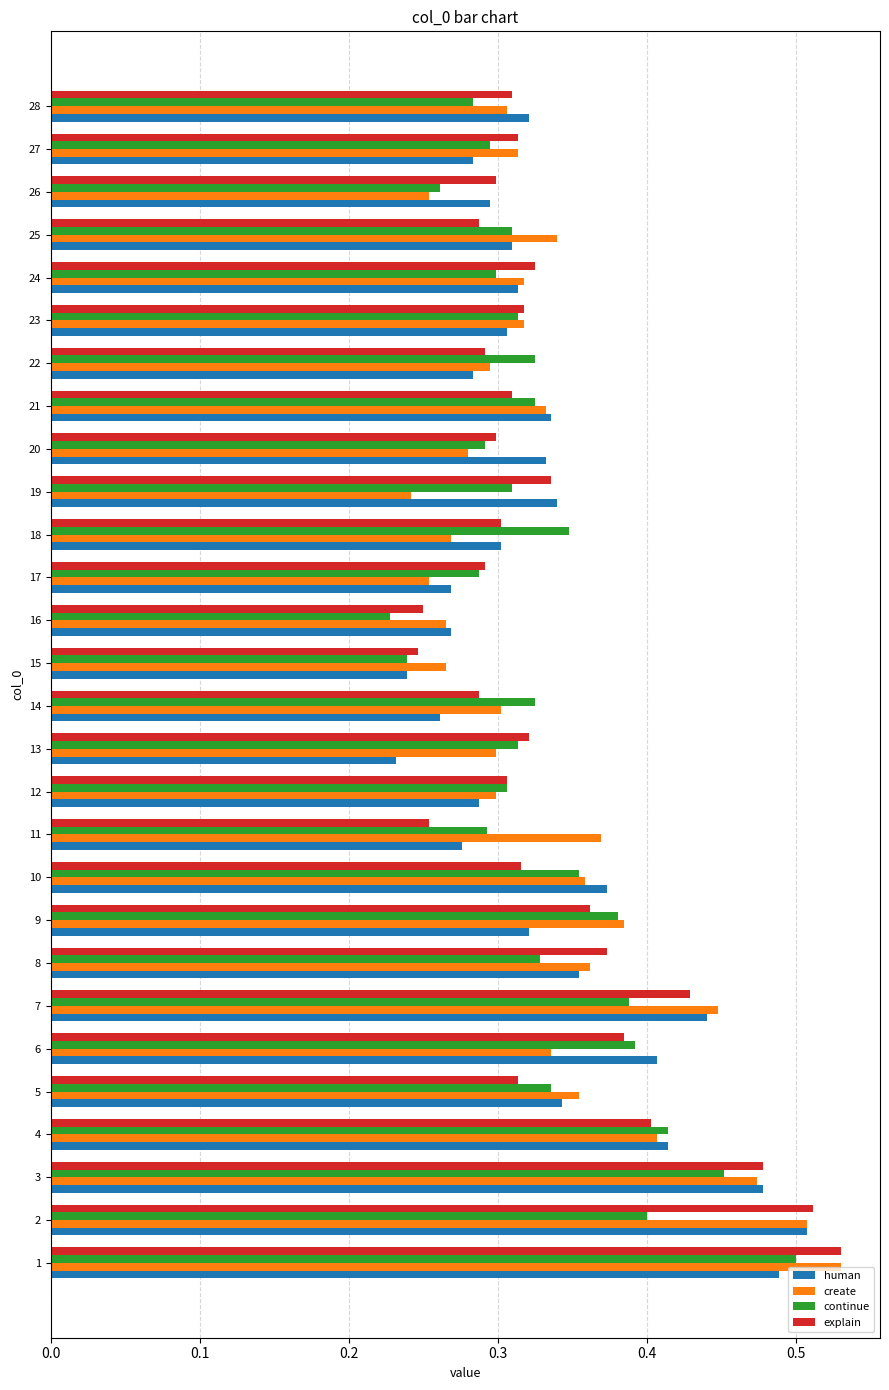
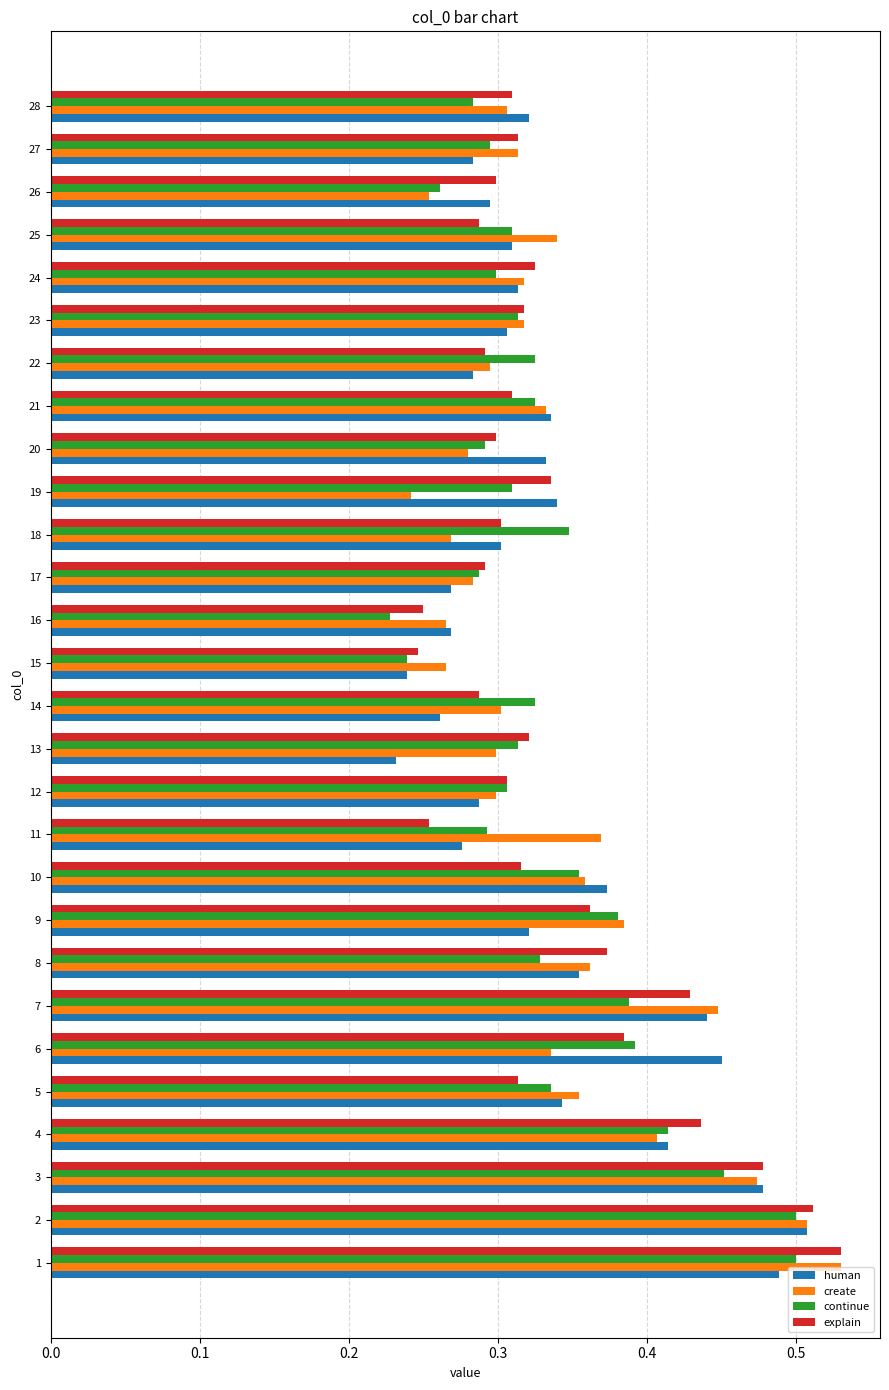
create, 17: 0.254 -> 0.284
human, 6: 0.407 -> 0.450
explain, 4: 0.403 -> 0.436
continue, 2: 0.4 -> 0.5
